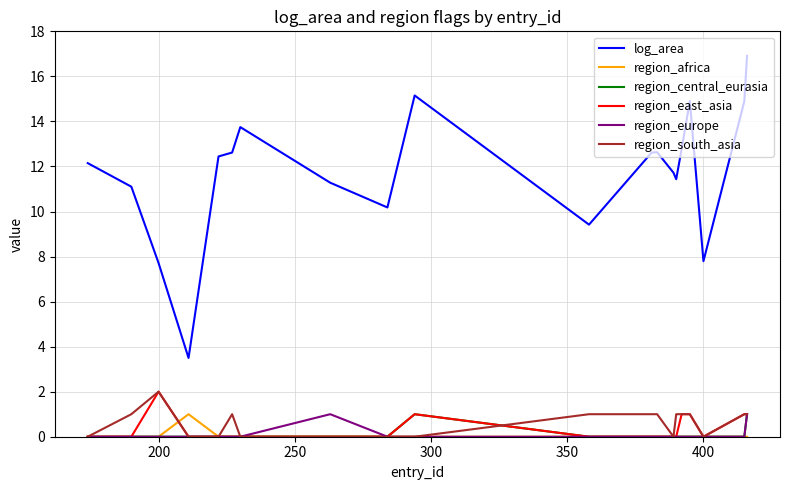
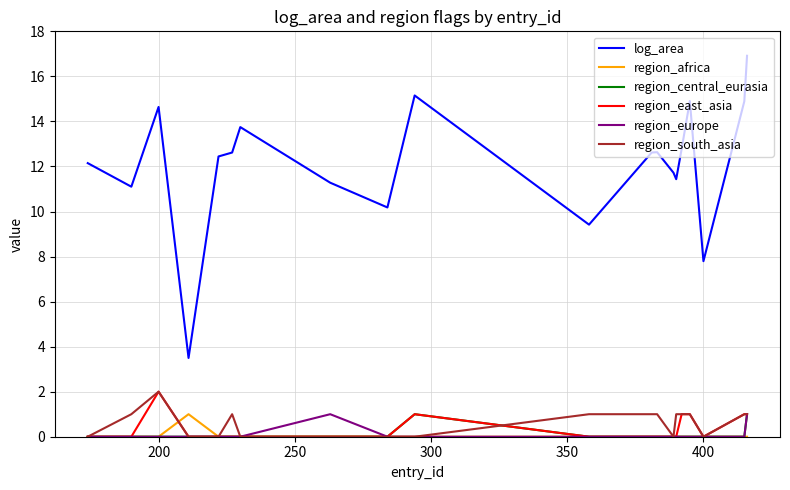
log_area, 200: 7.7 -> 14.6
